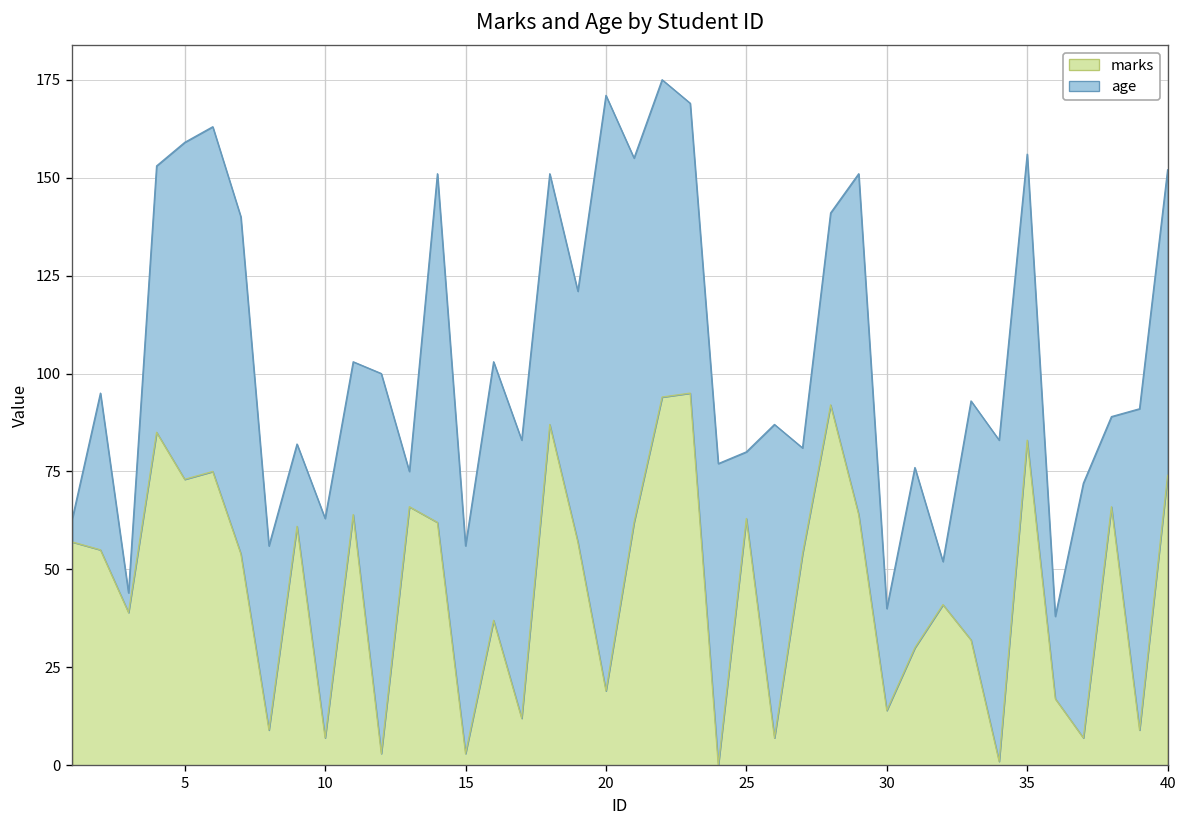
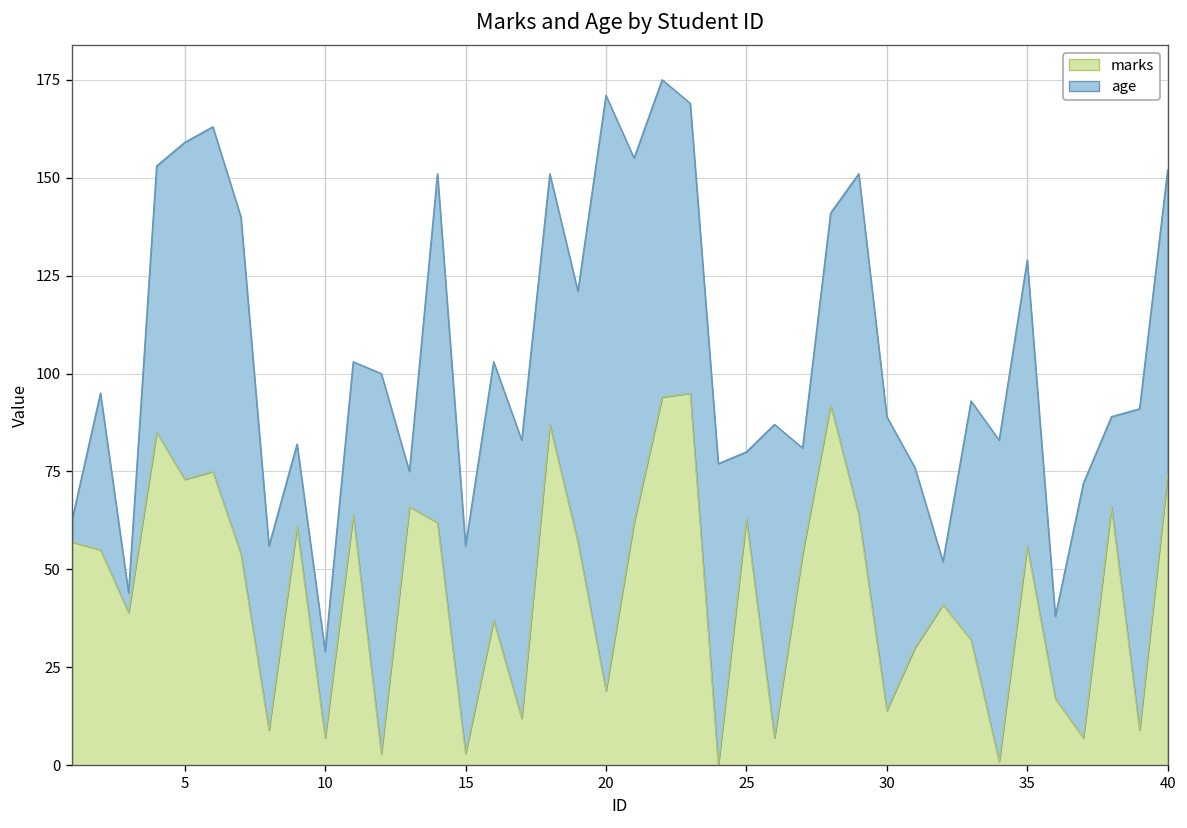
age, 10: 56 -> 22
age, 30: 26 -> 75
marks, 35: 83 -> 56
